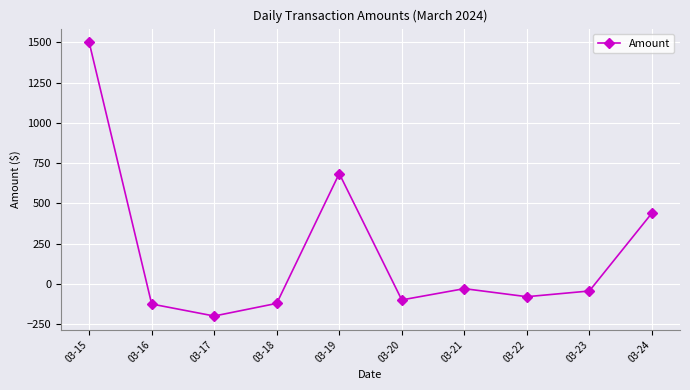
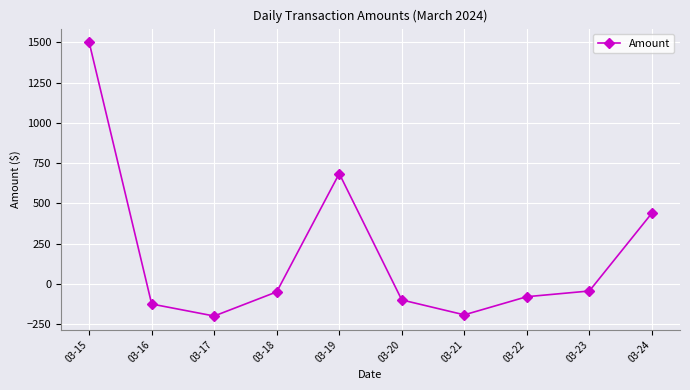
03-18: -120 -> -50
03-21: -30 -> -190
